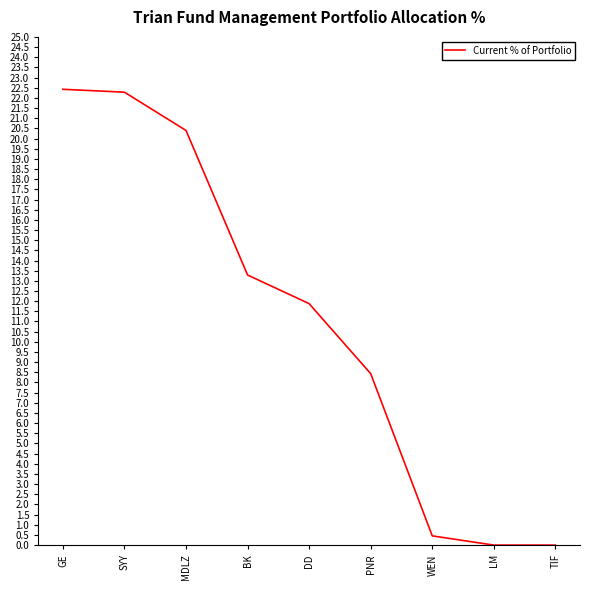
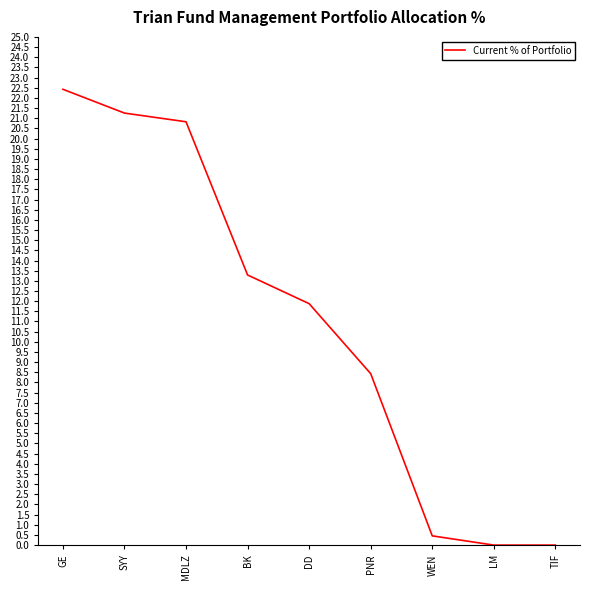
SYY: 22.3 -> 21.3
MDLZ: 20.4 -> 20.8
